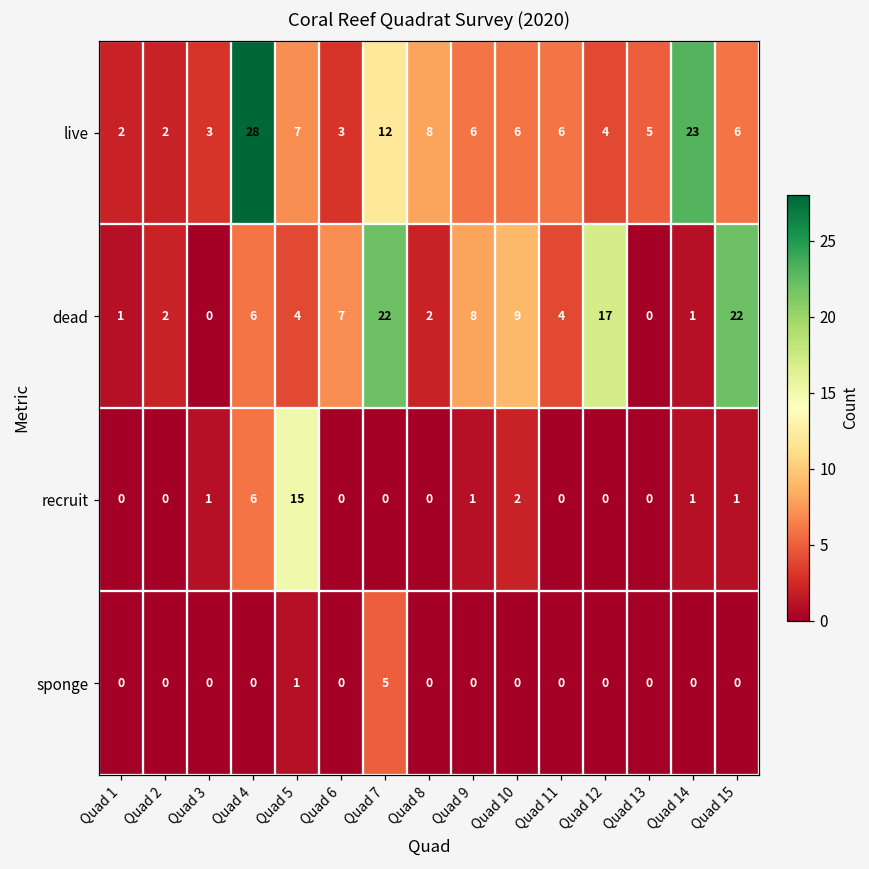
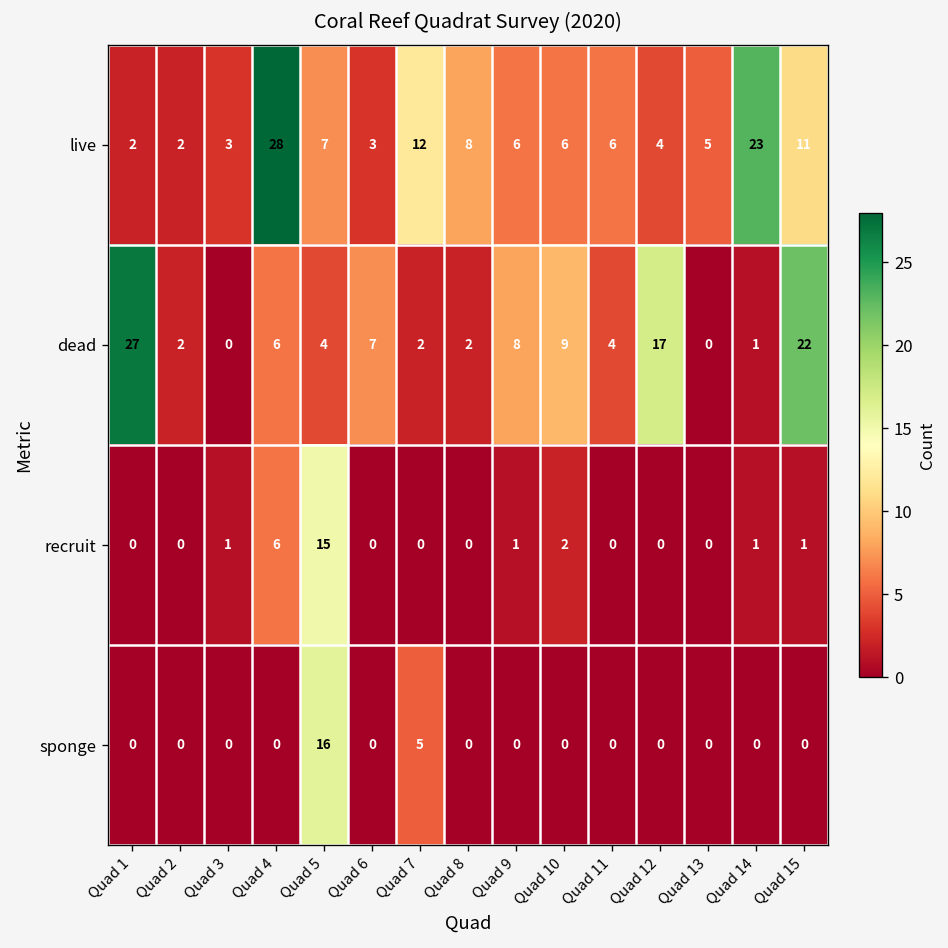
live, Quad 15: 6 -> 11
dead, Quad 1: 1 -> 27
dead, Quad 7: 22 -> 2
sponge, Quad 5: 1 -> 16
